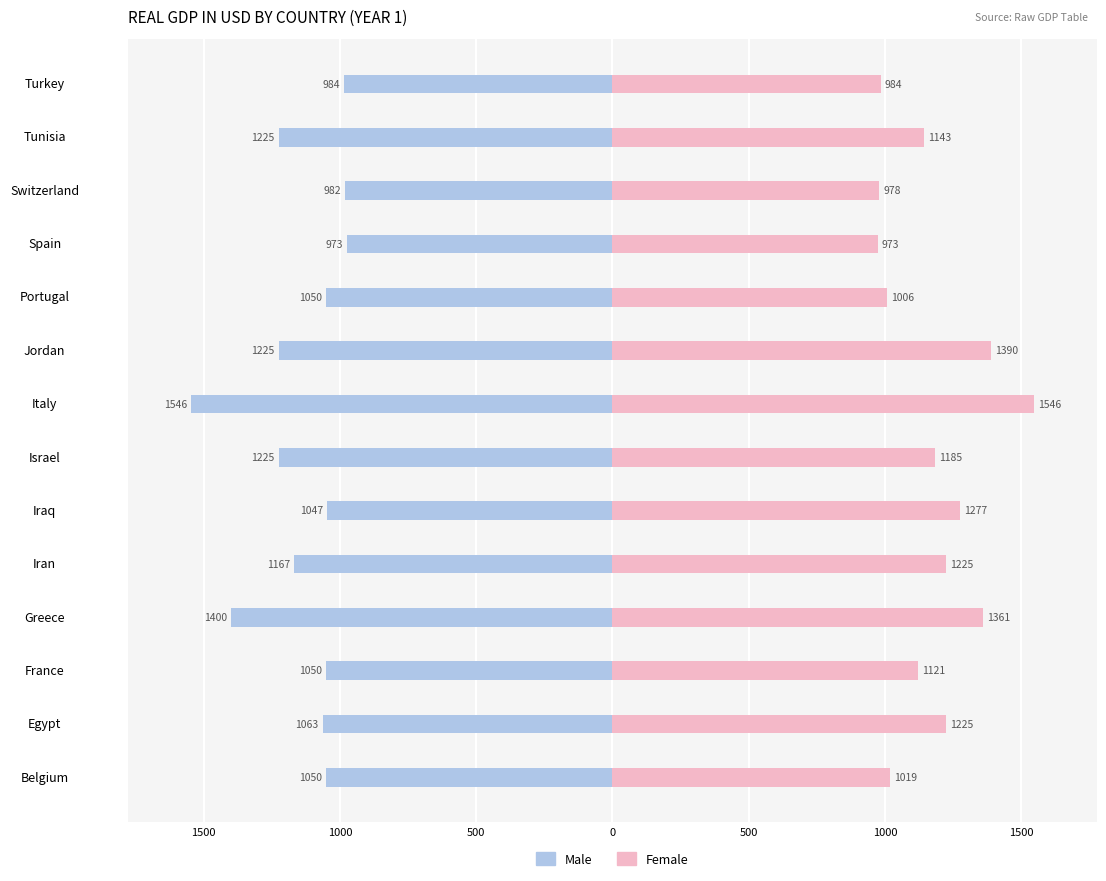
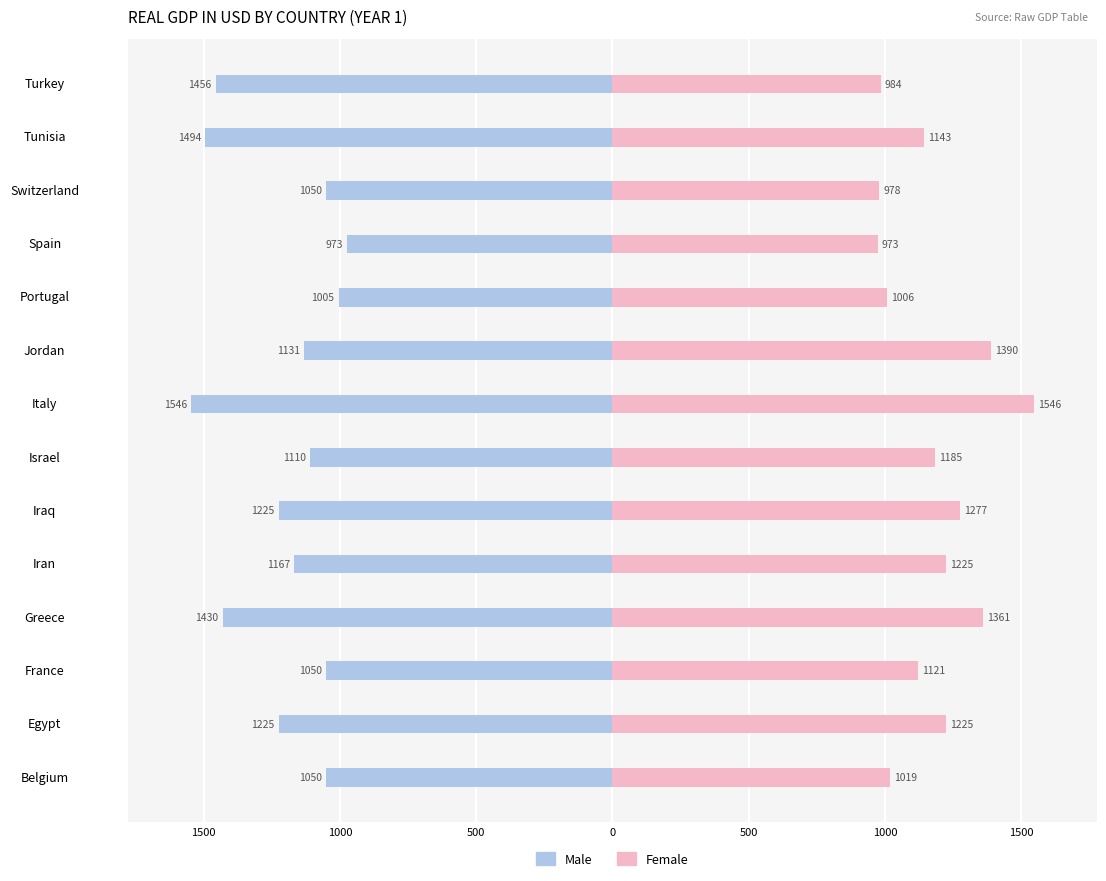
Male, Turkey: 984 -> 1456
Male, Tunisia: 1225 -> 1494
Male, Switzerland: 982 -> 1050
Male, Portugal: 1050 -> 1005
Male, Jordan: 1225 -> 1131
Male, Israel: 1225 -> 1110
Male, Iraq: 1047 -> 1225
Male, Greece: 1400 -> 1430
Male, Egypt: 1063 -> 1225
